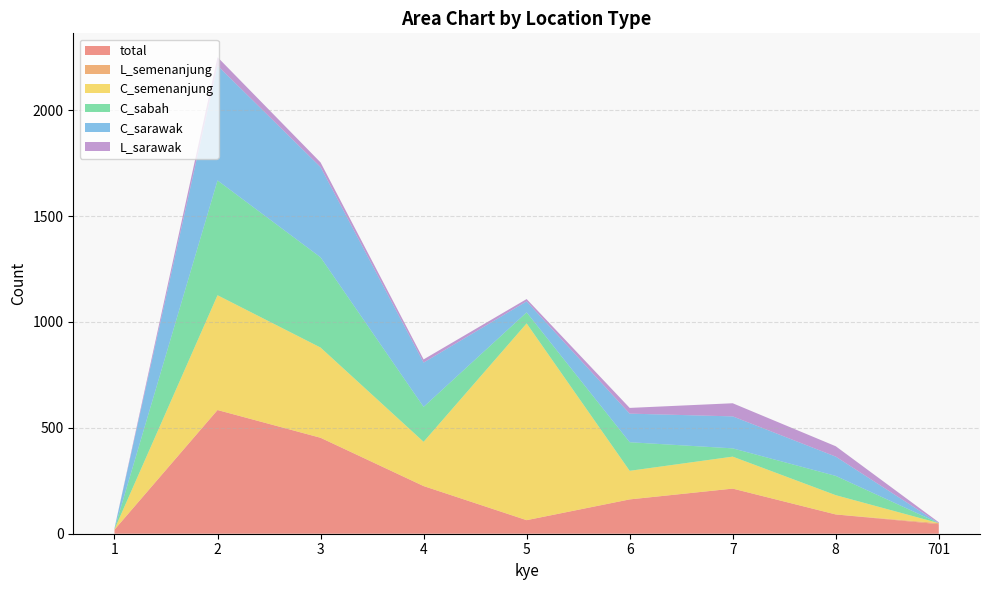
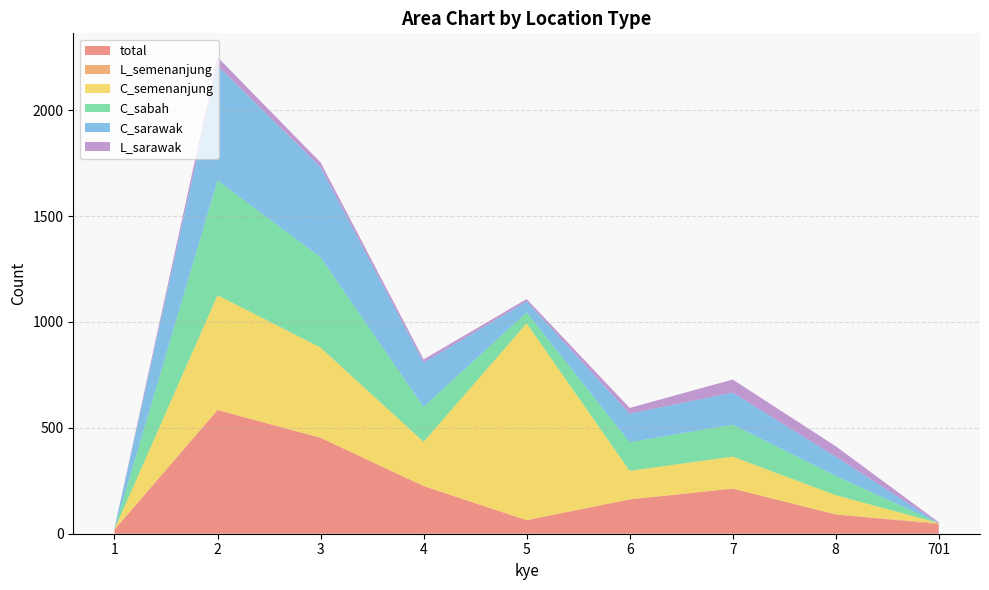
C_sabah, 7: 40 -> 150
